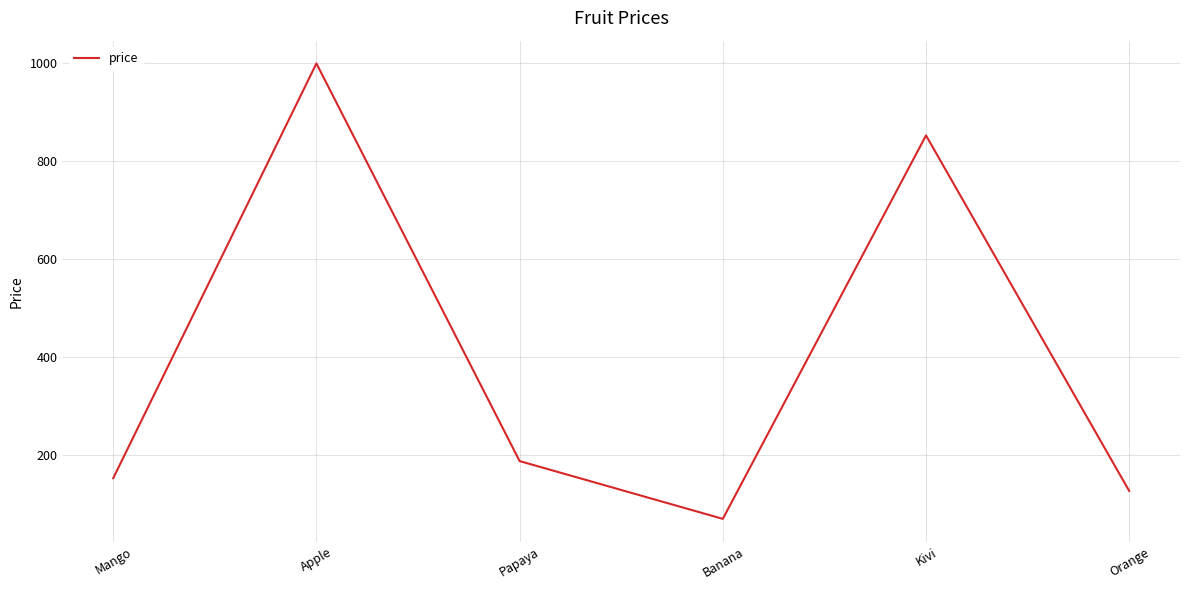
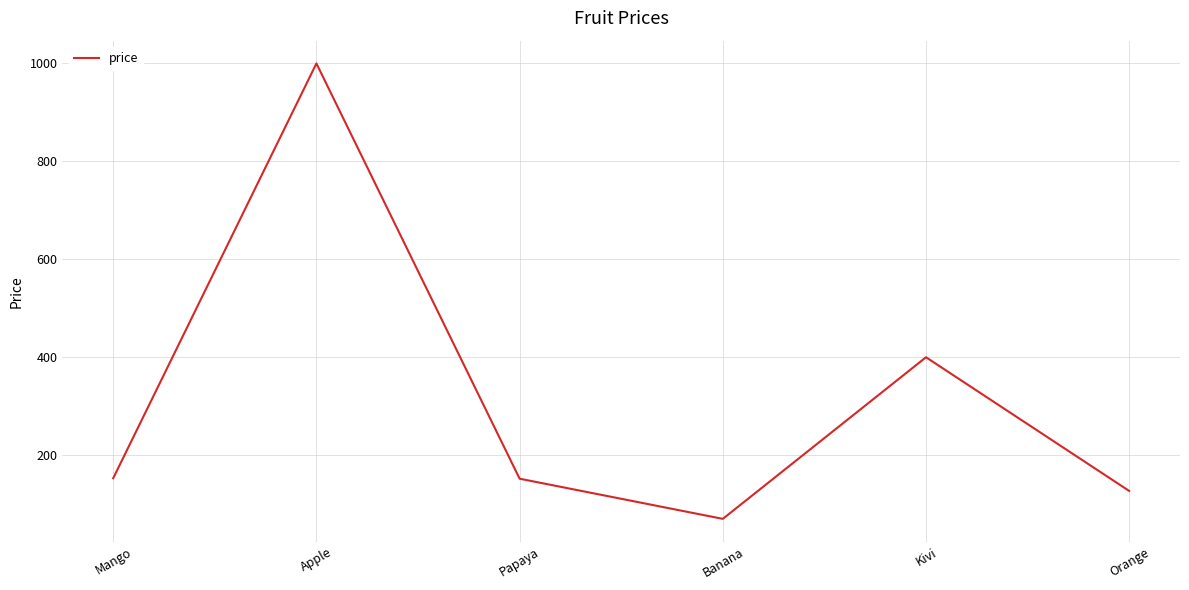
Papaya: 190 -> 150
Kivi: 850 -> 400
